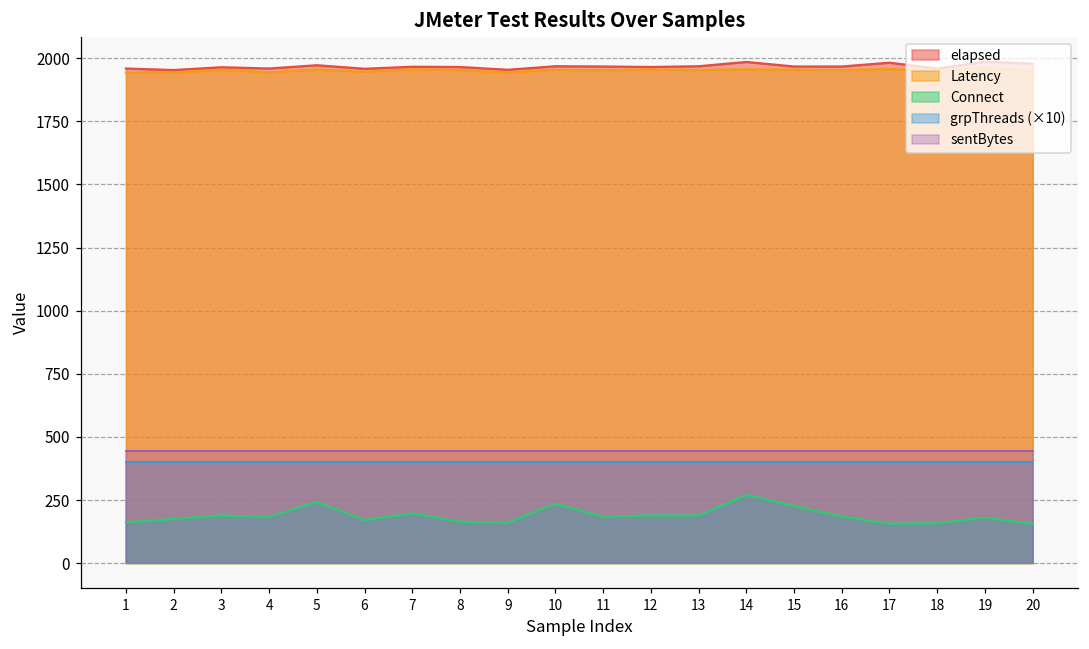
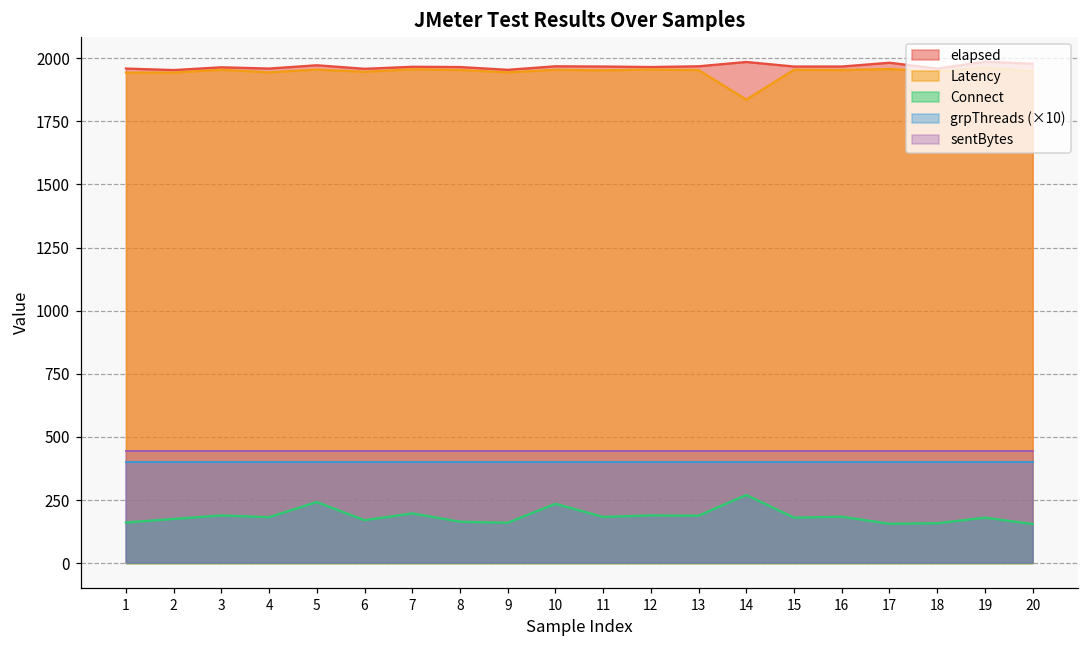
Latency, 14: 1960 -> 1840
Connect, 15: 230 -> 180
